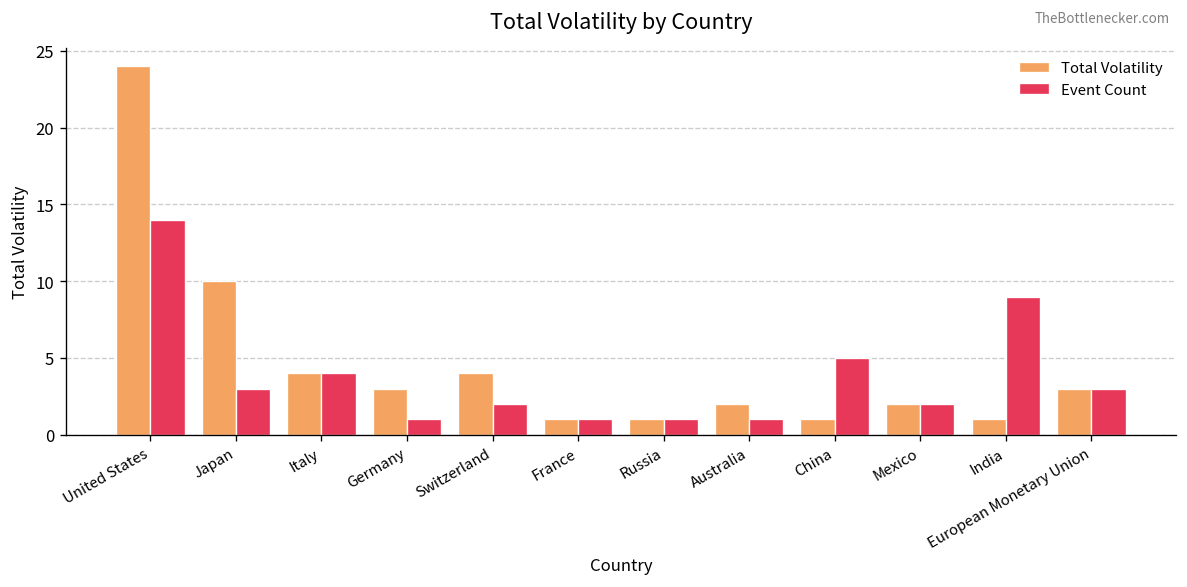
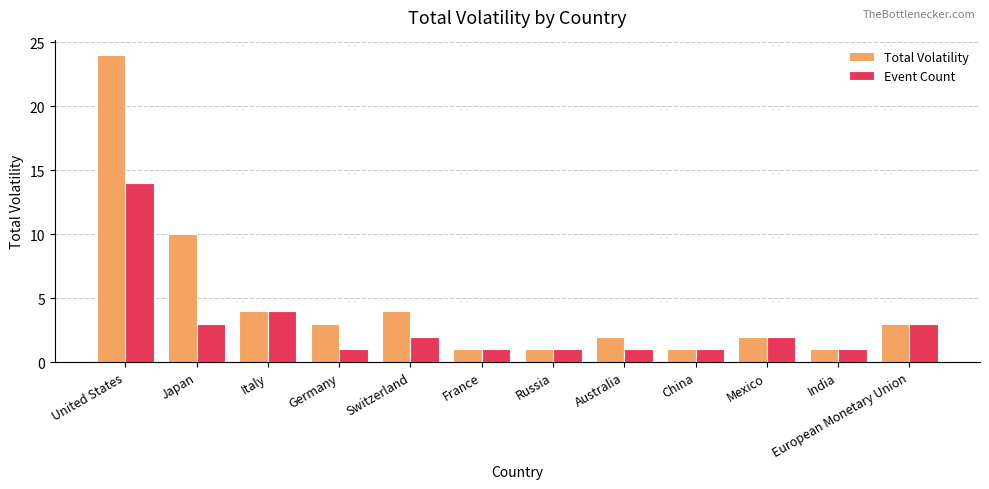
Event Count, China: 5 -> 1
Event Count, India: 9 -> 1
